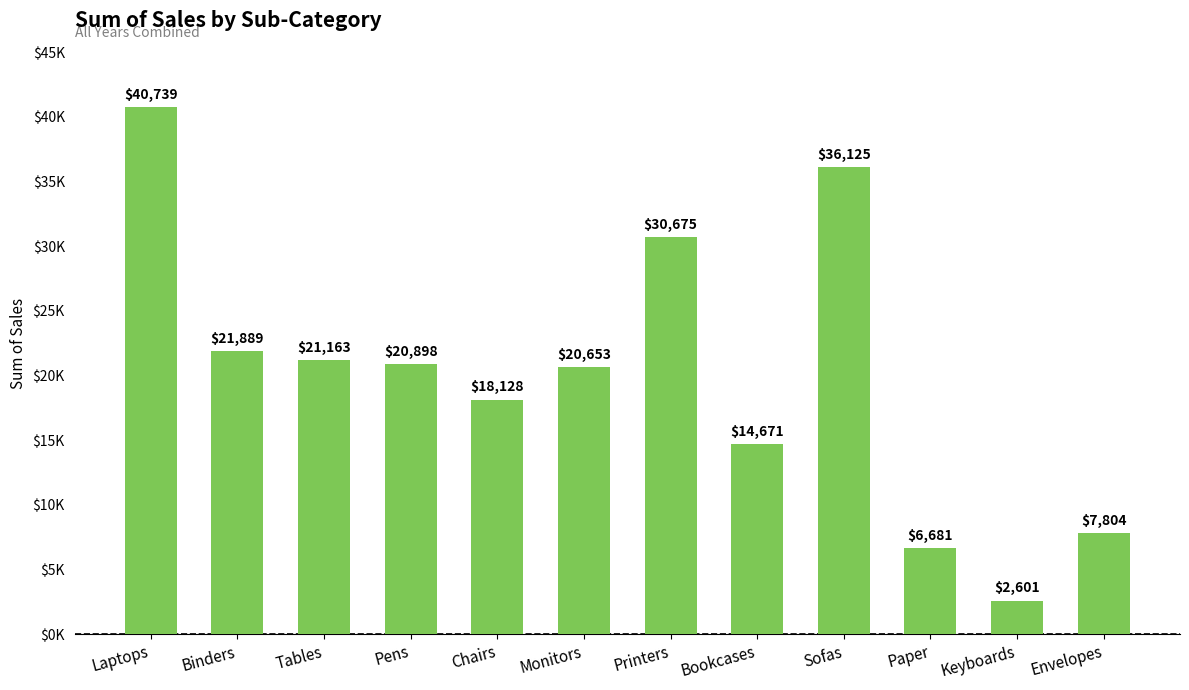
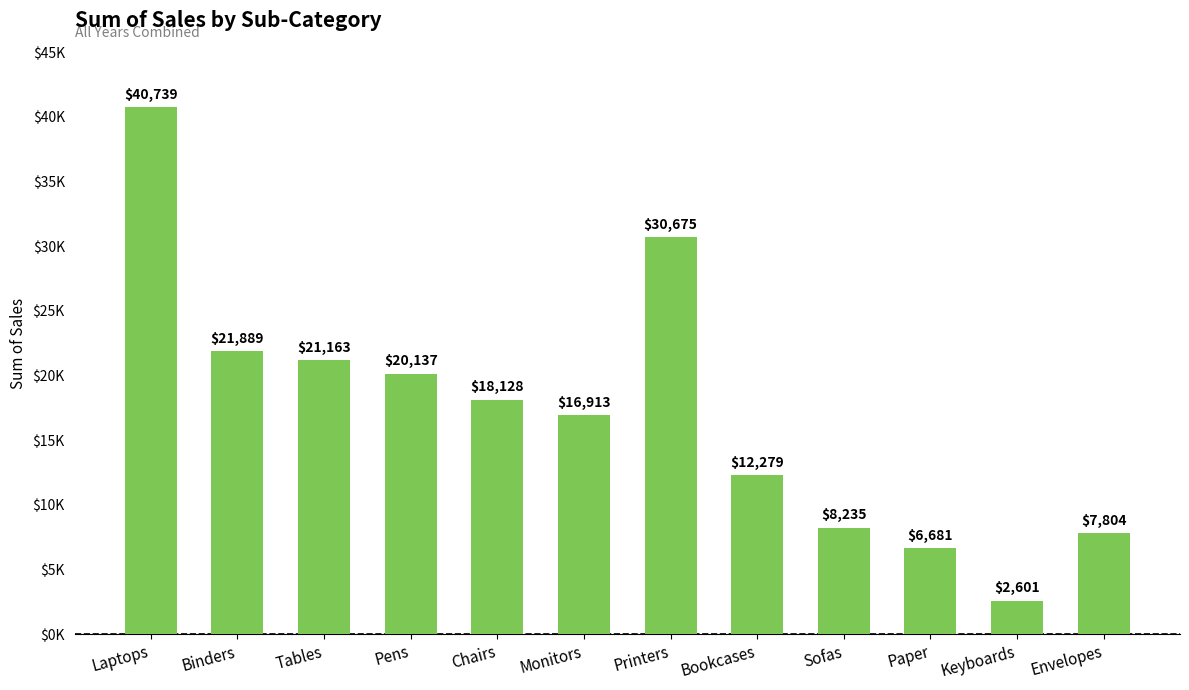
Pens: $20,898 -> $20,137
Monitors: $20,653 -> $16,913
Bookcases: $14,671 -> $12,279
Sofas: $36,125 -> $8,235
